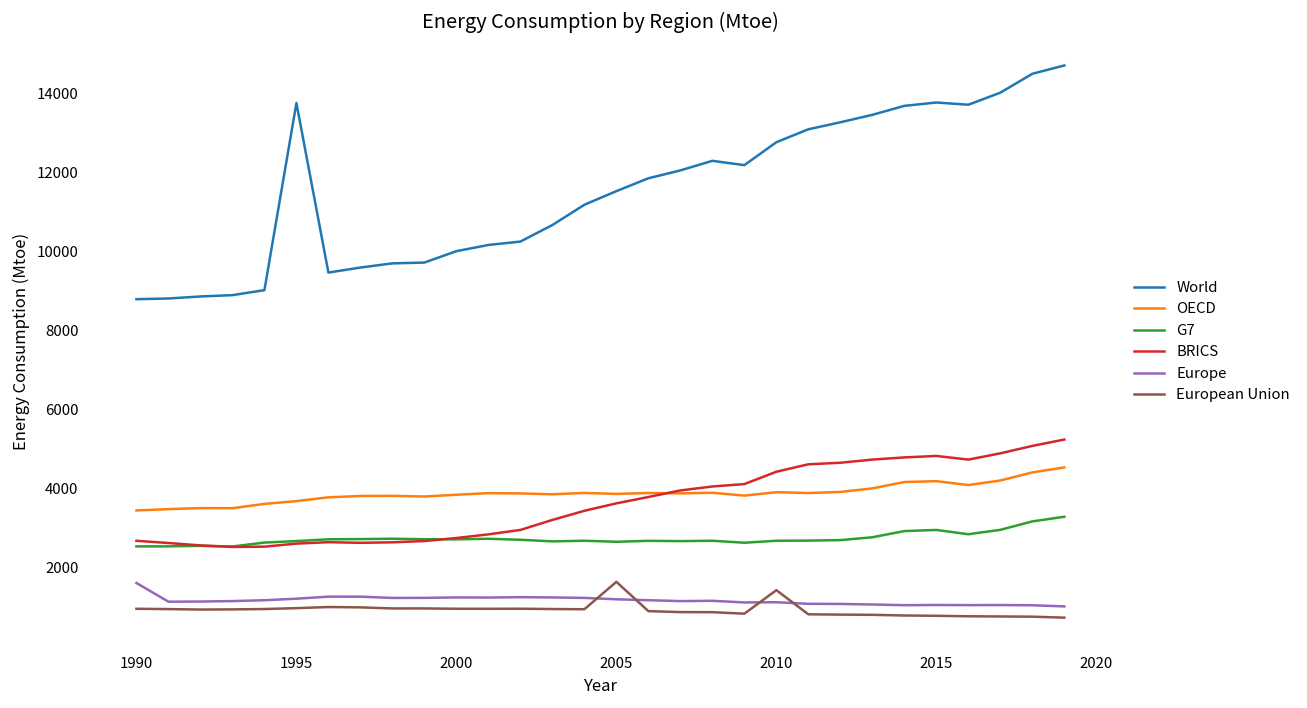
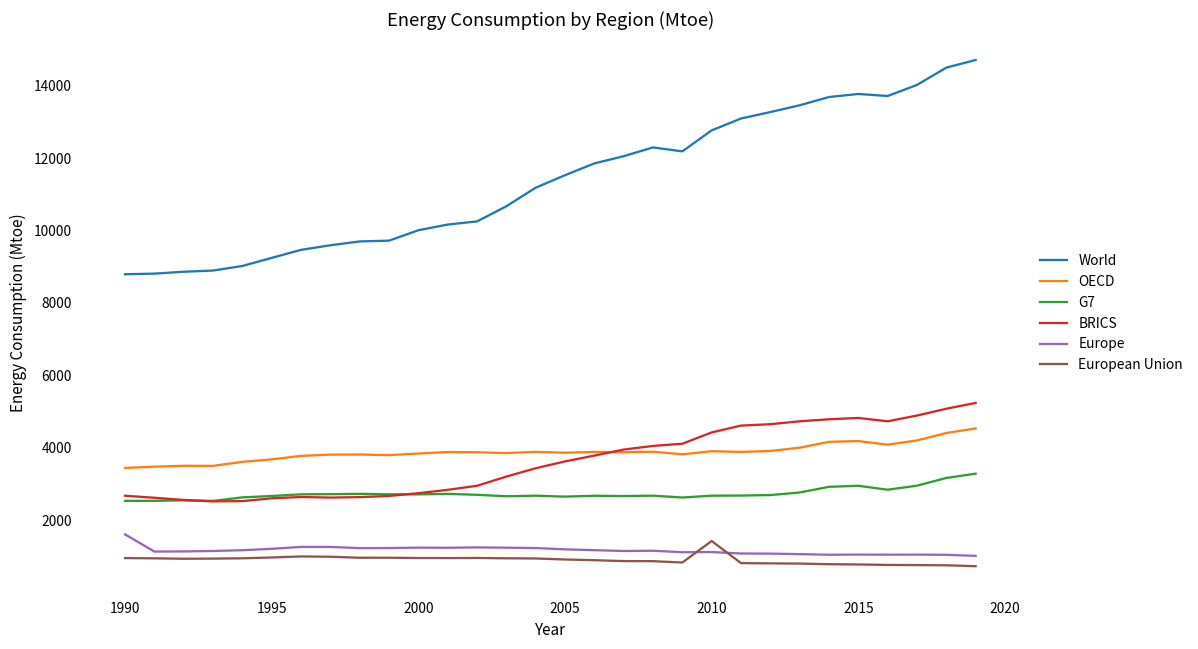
World, 1995: 13800 -> 9200
European Union, 2005: 1600 -> 900
